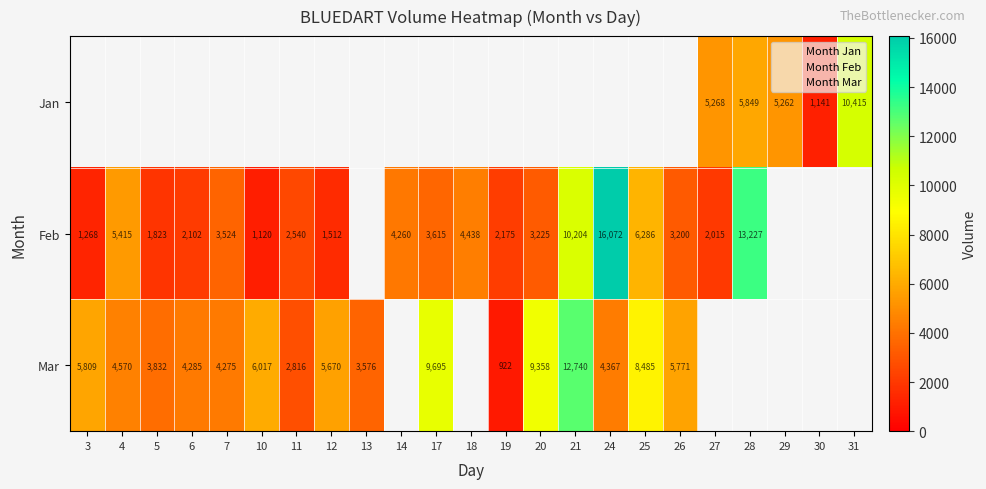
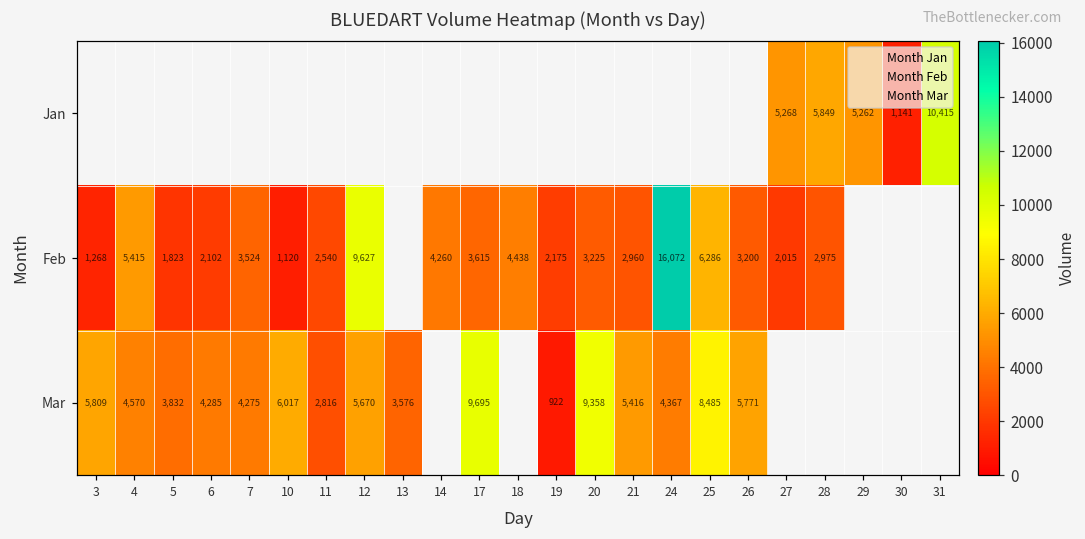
Feb, 12: 1,512 -> 9,627
Feb, 21: 10,204 -> 2,960
Feb, 28: 13,227 -> 2,975
Mar, 21: 12,740 -> 5,416
